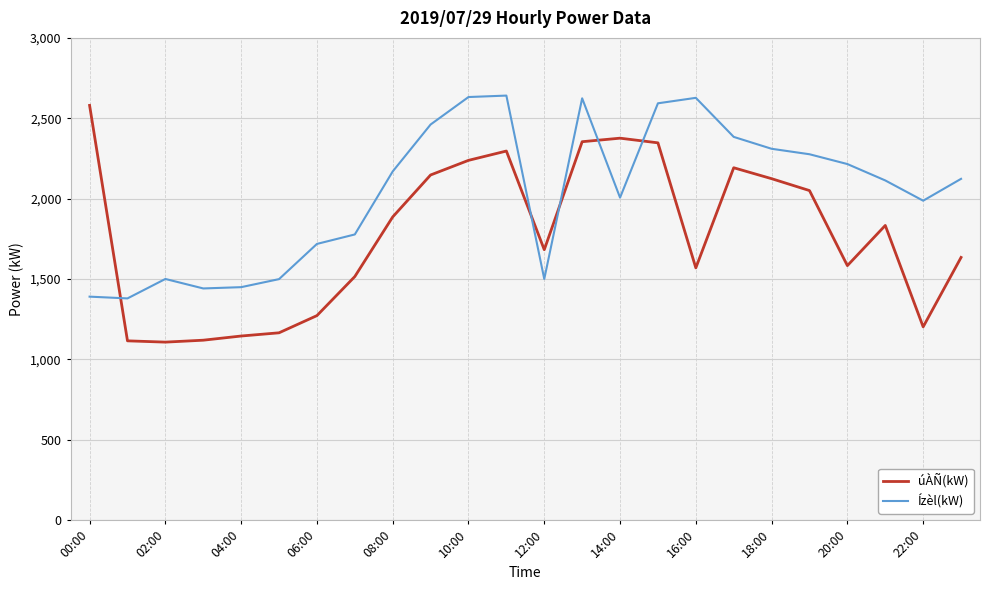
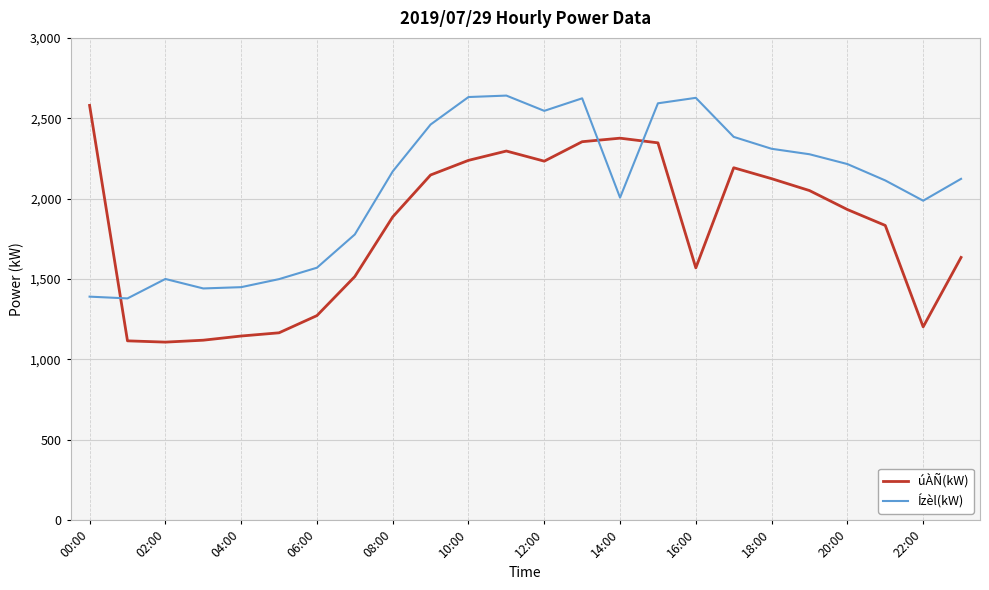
Ízèl(kW), 06:00: 1,720 -> 1,570
úÀÑ(kW), 12:00: 1,680 -> 2,230
Ízèl(kW), 12:00: 1,500 -> 2,550
úÀÑ(kW), 20:00: 1,580 -> 1,930
